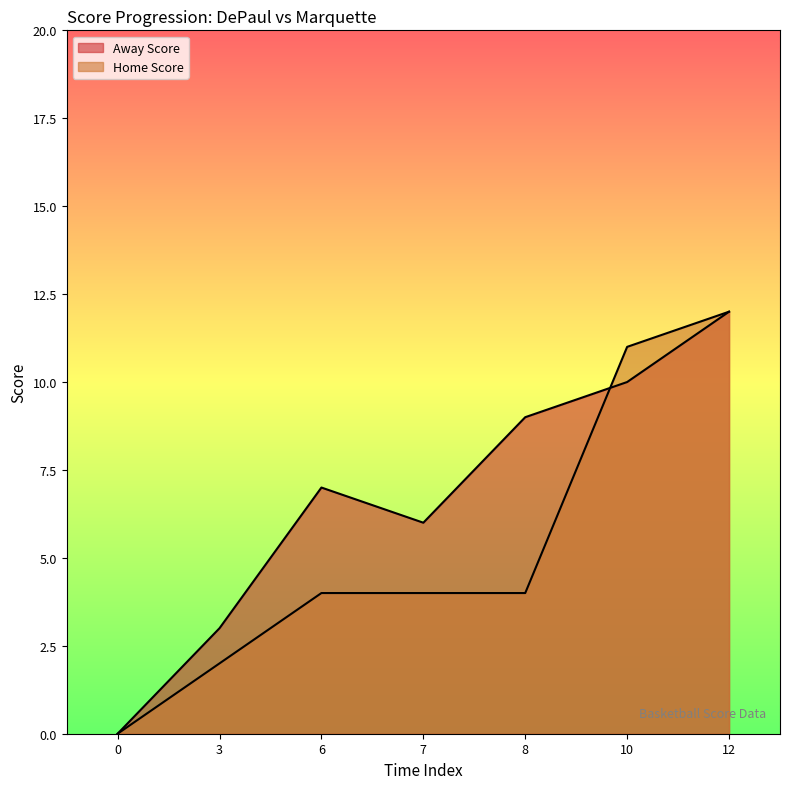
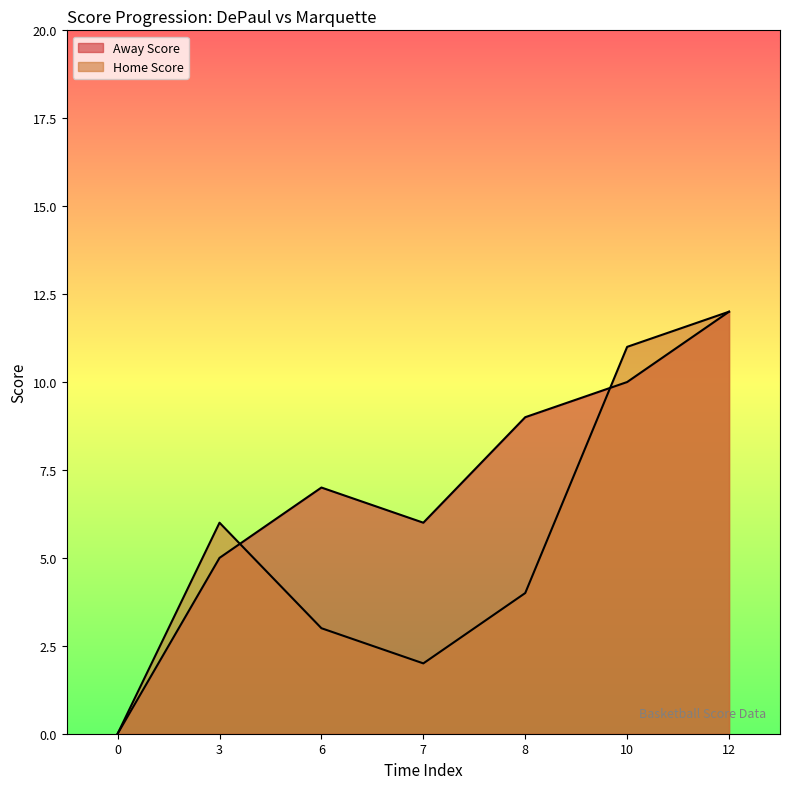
Away Score, 3: 3 -> 5
Home Score, 3: 2 -> 6
Home Score, 6: 4 -> 3
Home Score, 7: 4 -> 2
